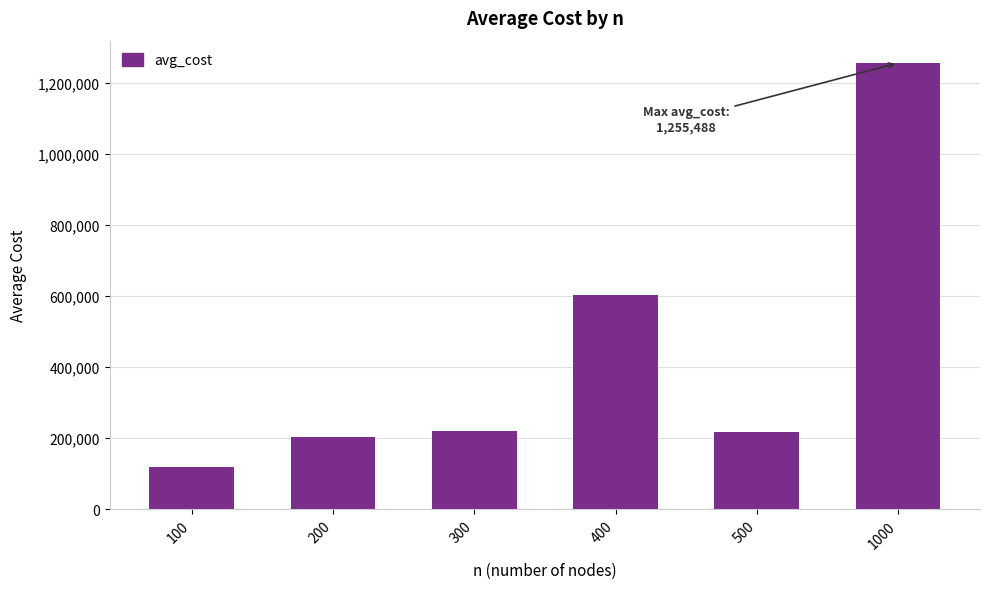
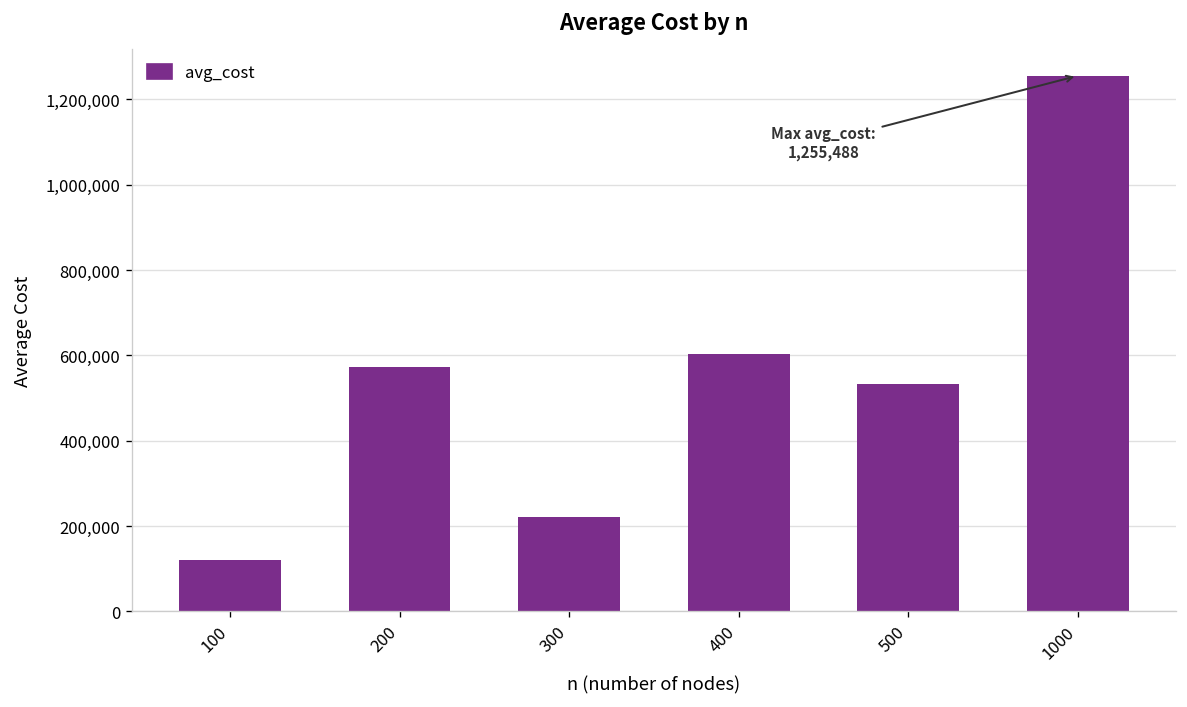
200: 200,000 -> 570,000
500: 220,000 -> 530,000
